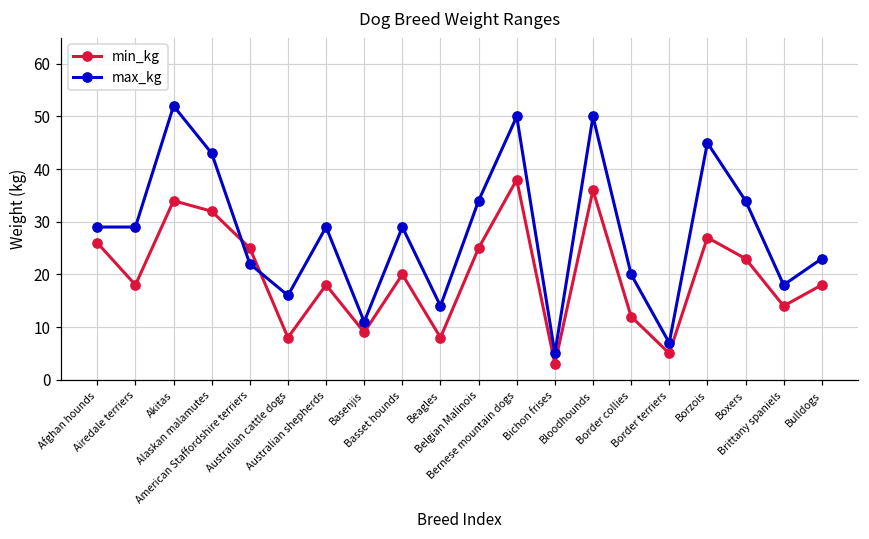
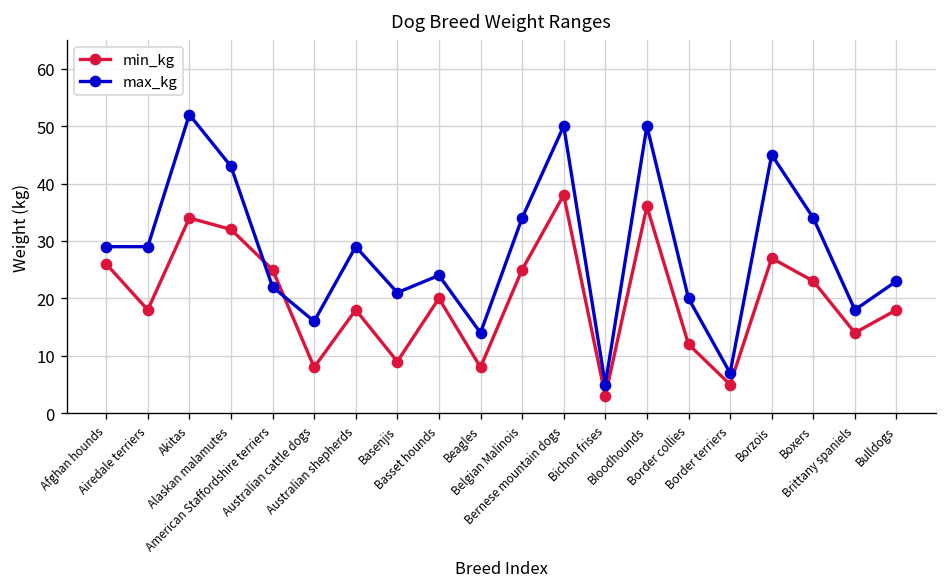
max_kg, Basenjis: 11 -> 21
max_kg, Basset hounds: 29 -> 24
